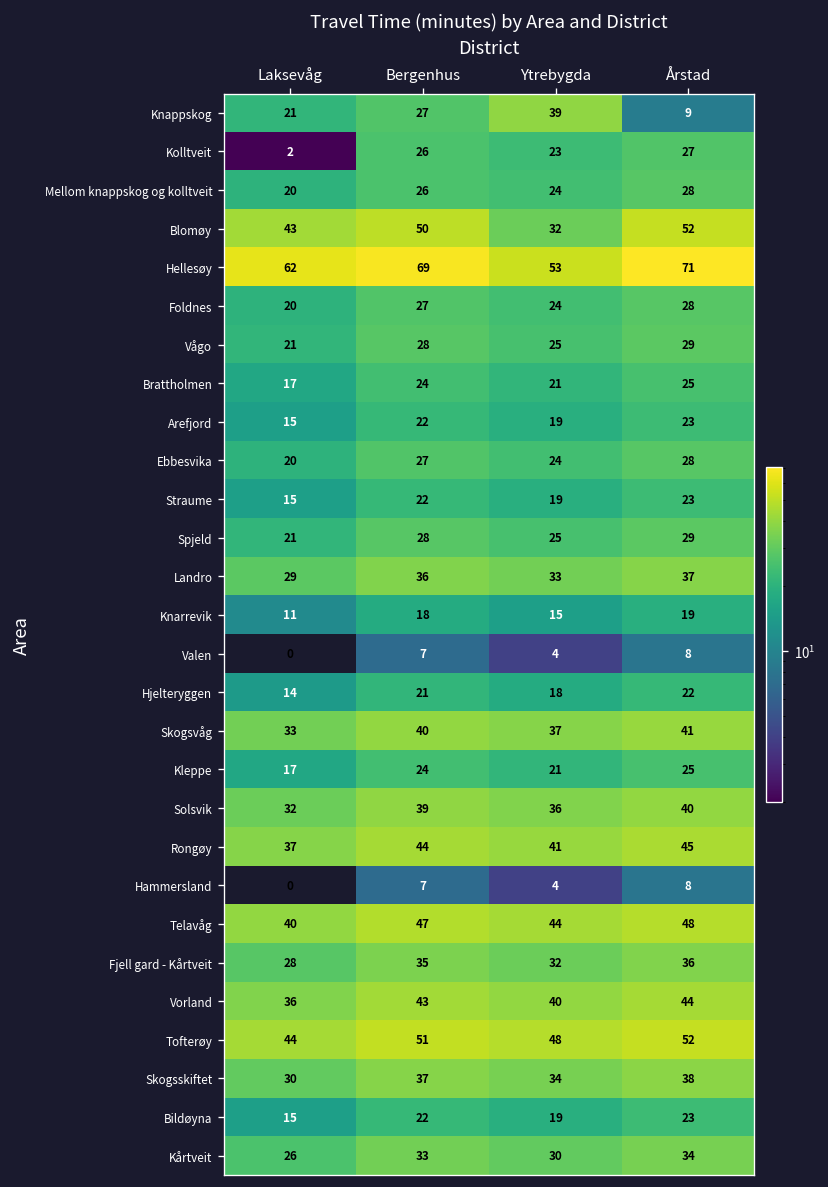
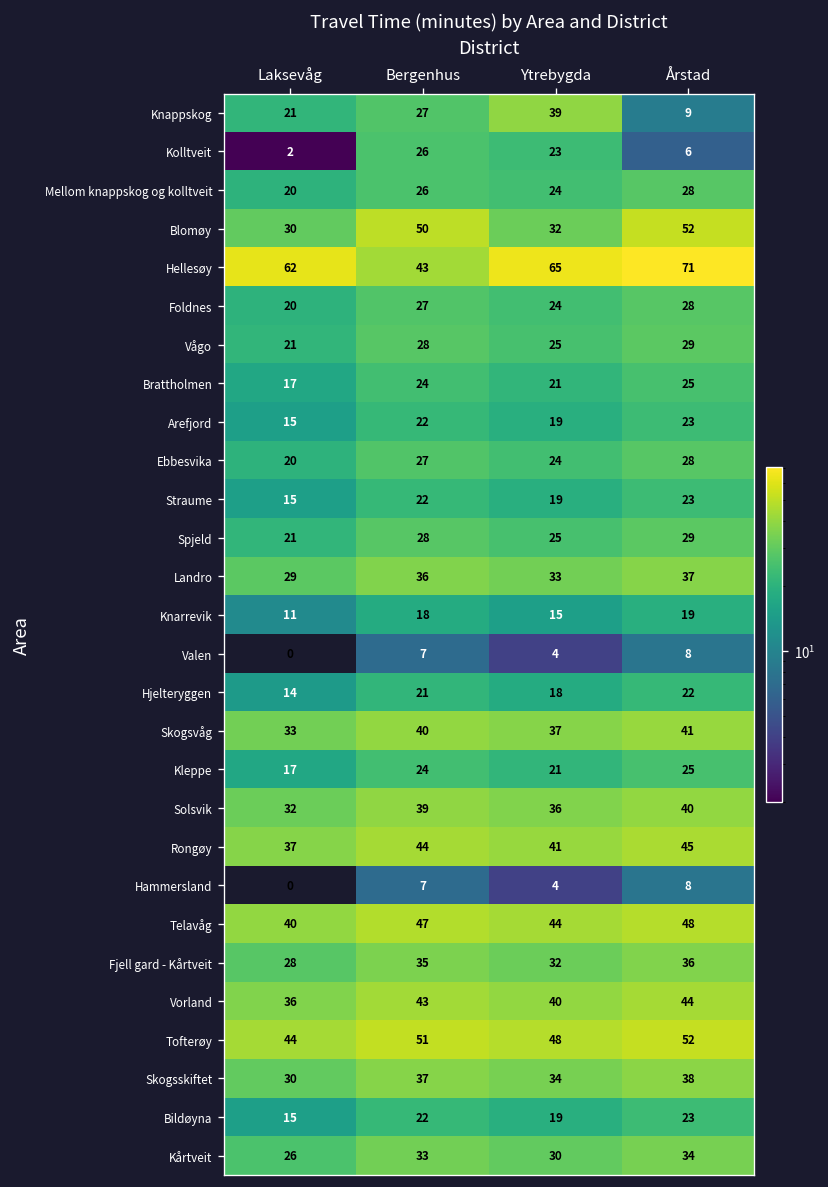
Kolltveit, Årstad: 27 -> 6
Blomøy, Laksevåg: 43 -> 30
Hellesøy, Bergenhus: 69 -> 43
Hellesøy, Ytrebygda: 53 -> 65
